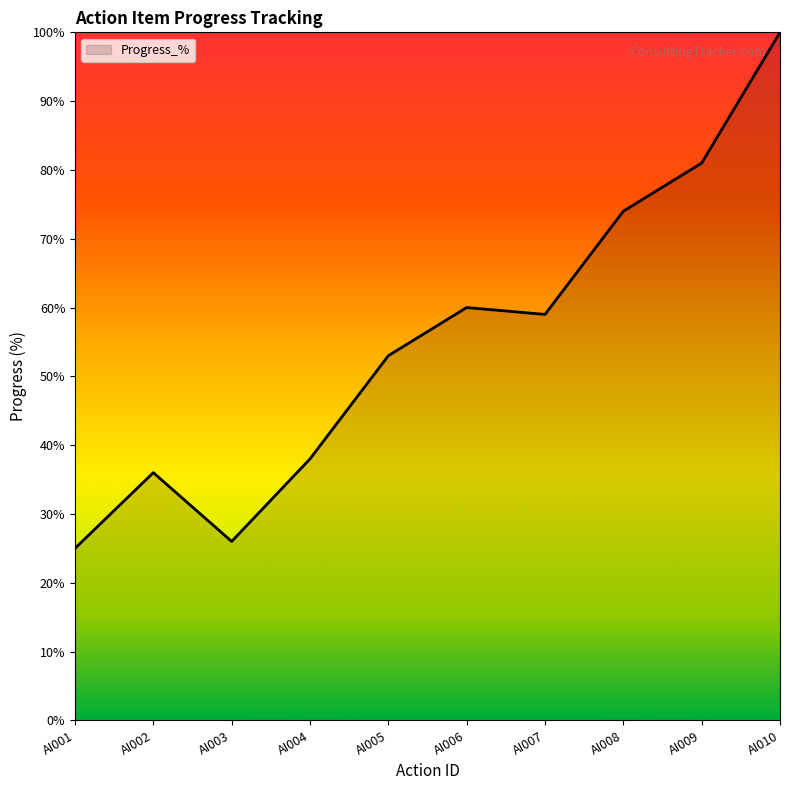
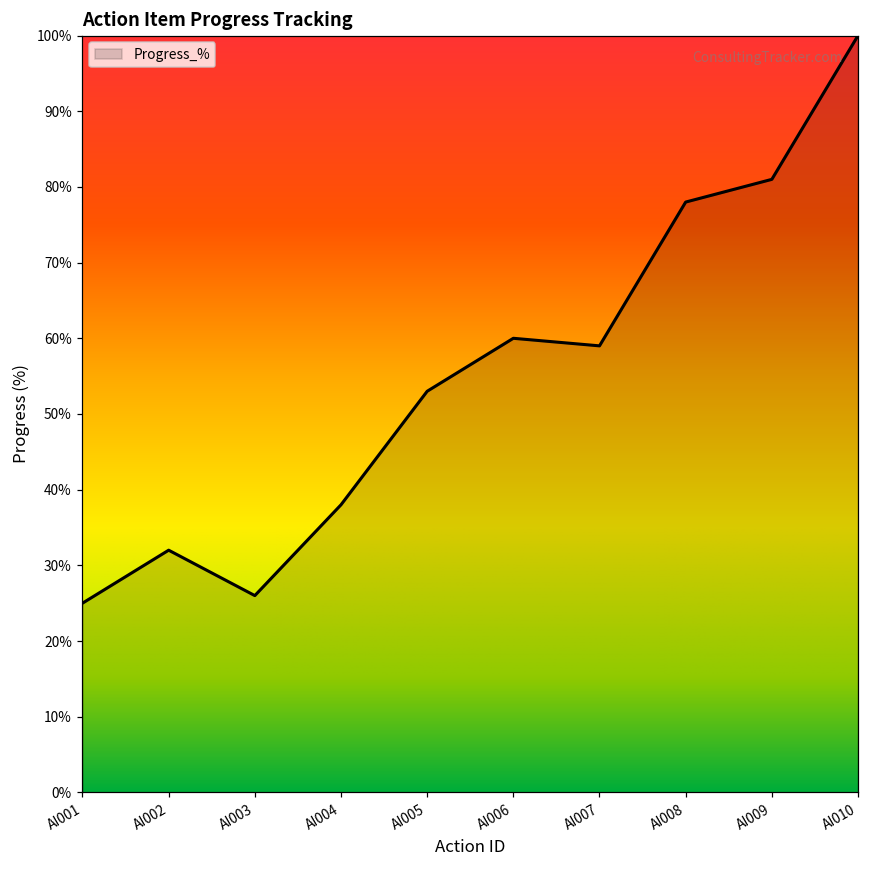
AI002: 36% -> 32%
AI008: 74% -> 78%
